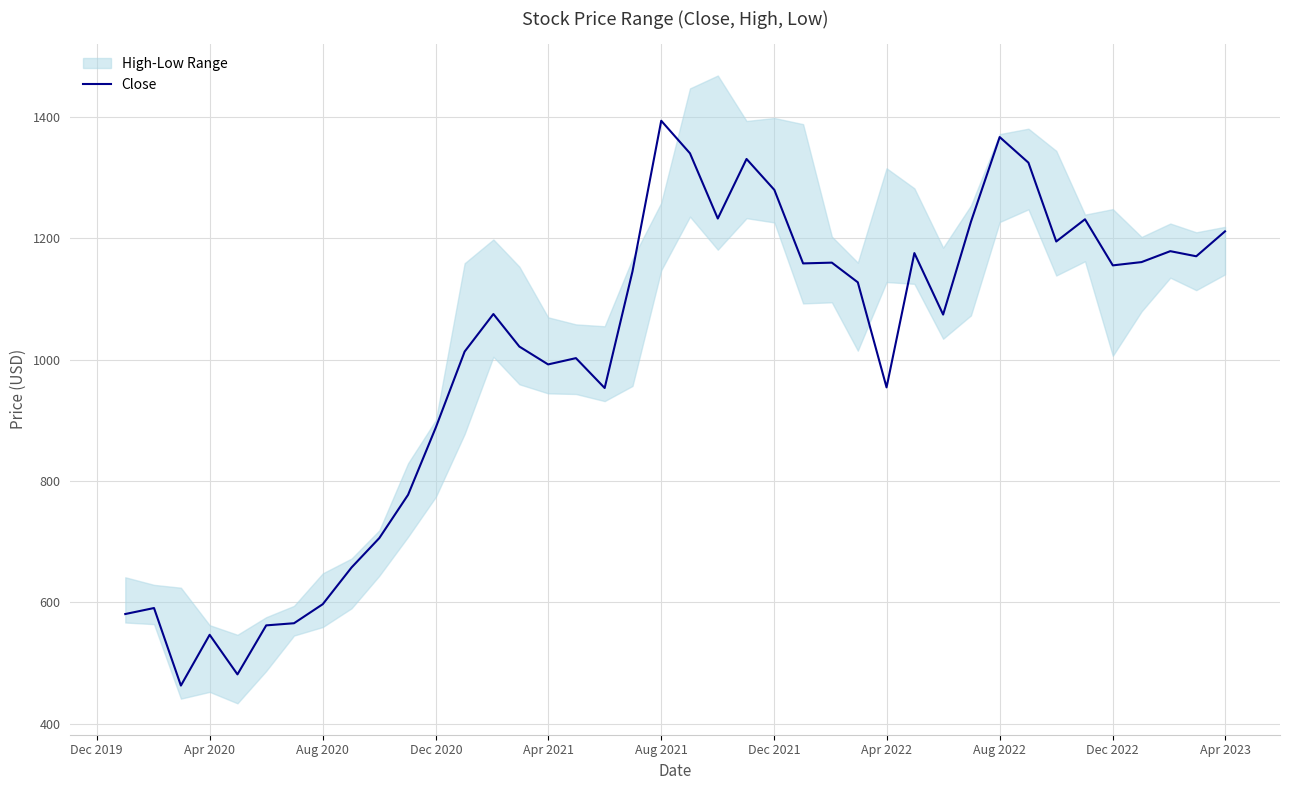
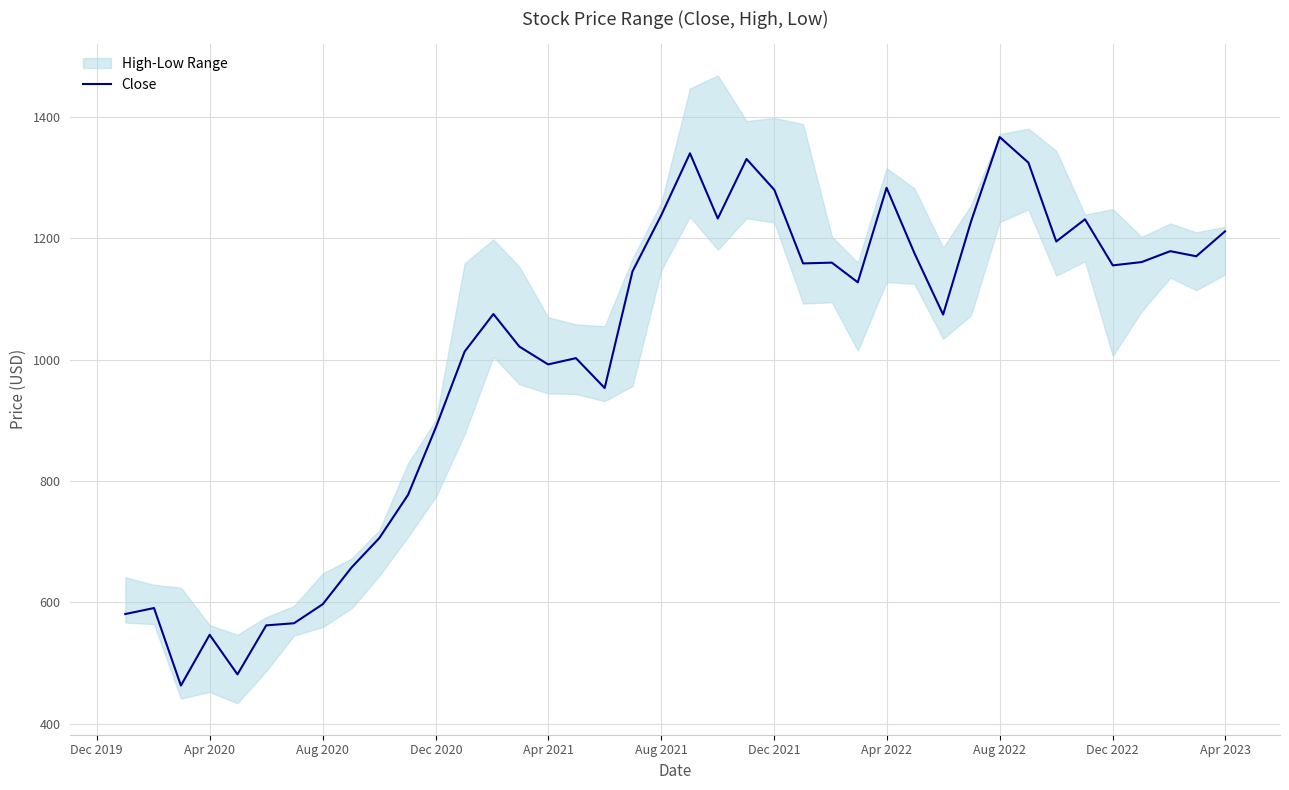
Close, Aug 2021: 1390 -> 1240
Close, Apr 2022: 950 -> 1280
